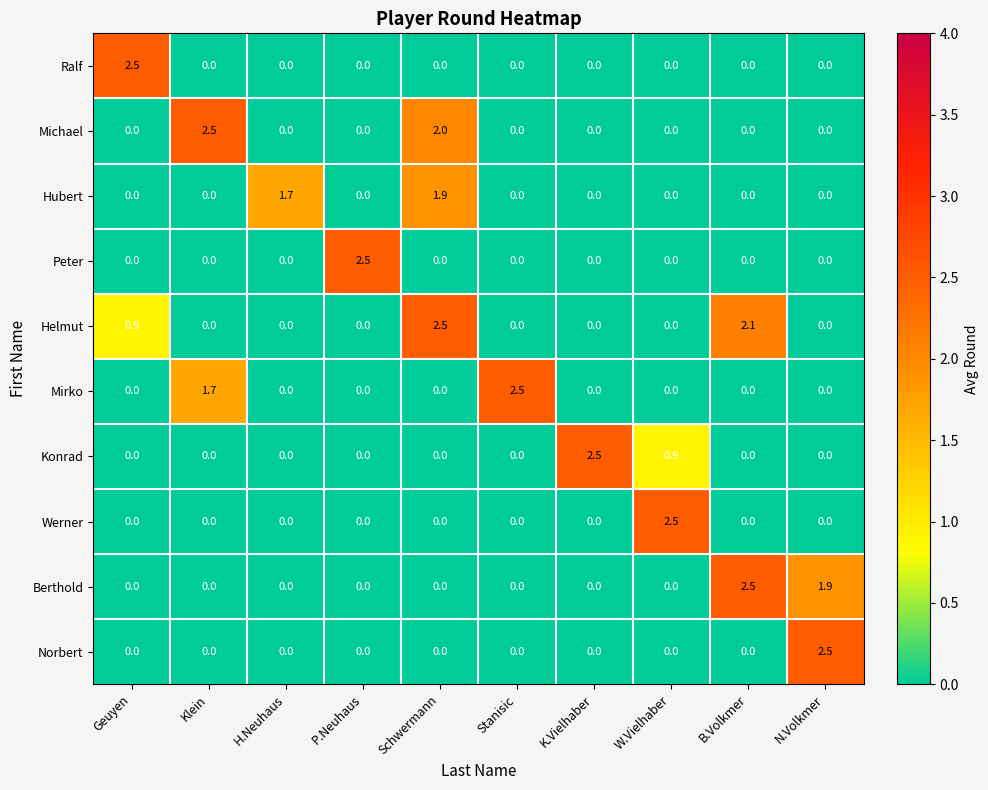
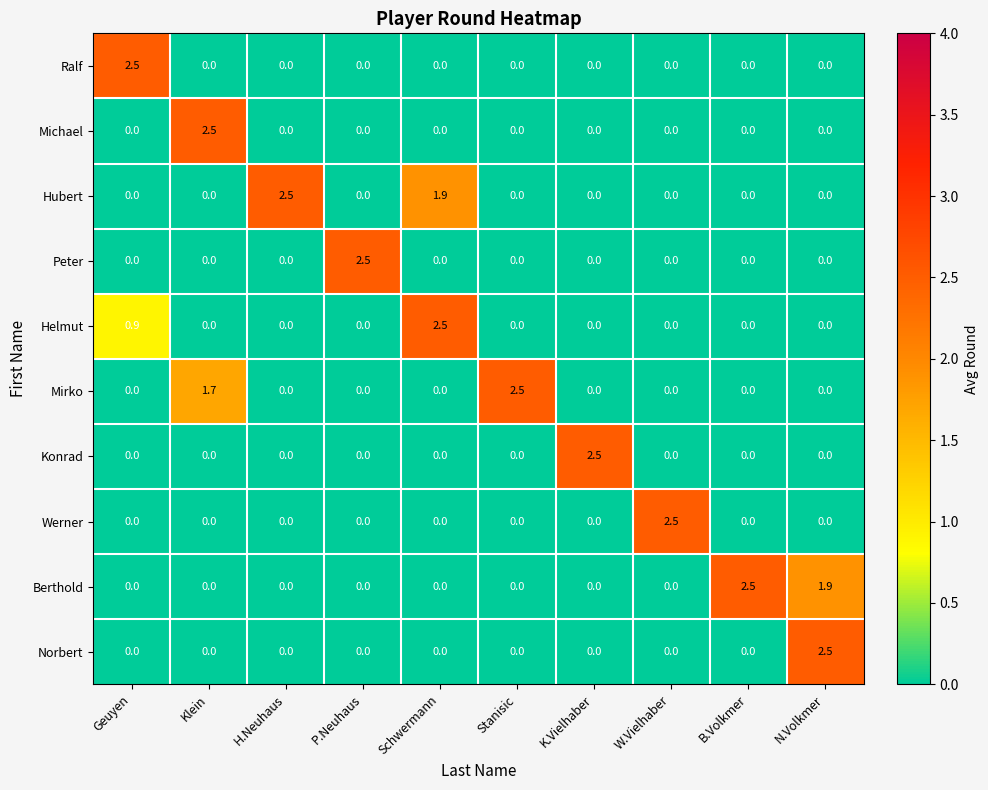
Michael, Schwermann: 2.0 -> 0.0
Hubert, H.Neuhaus: 1.7 -> 2.5
Helmut, B.Volkmer: 2.1 -> 0.0
Konrad, W.Vielhaber: 0.9 -> 0.0
